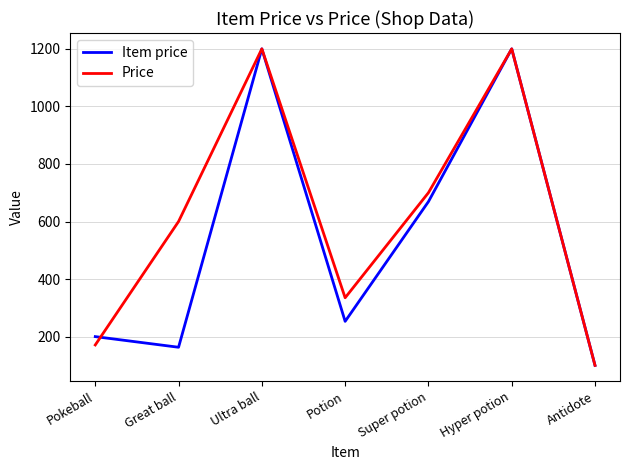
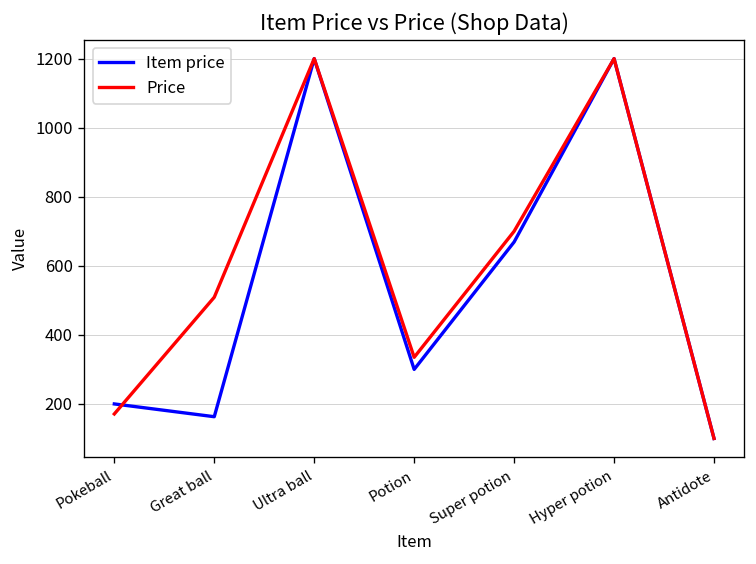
Price, Great ball: 600 -> 510
Item price, Potion: 250 -> 300
